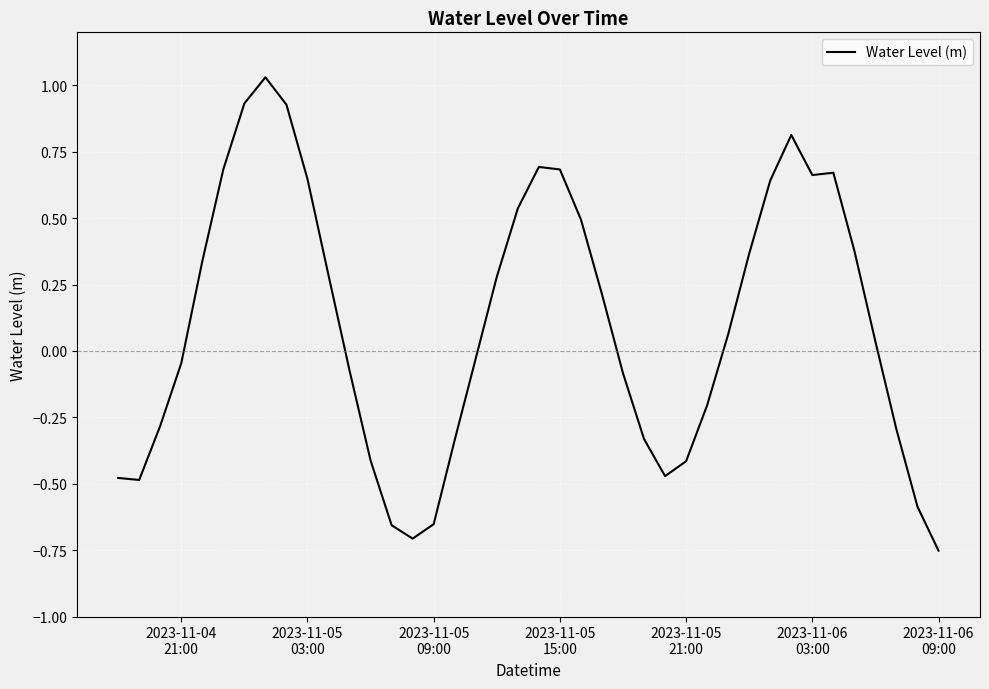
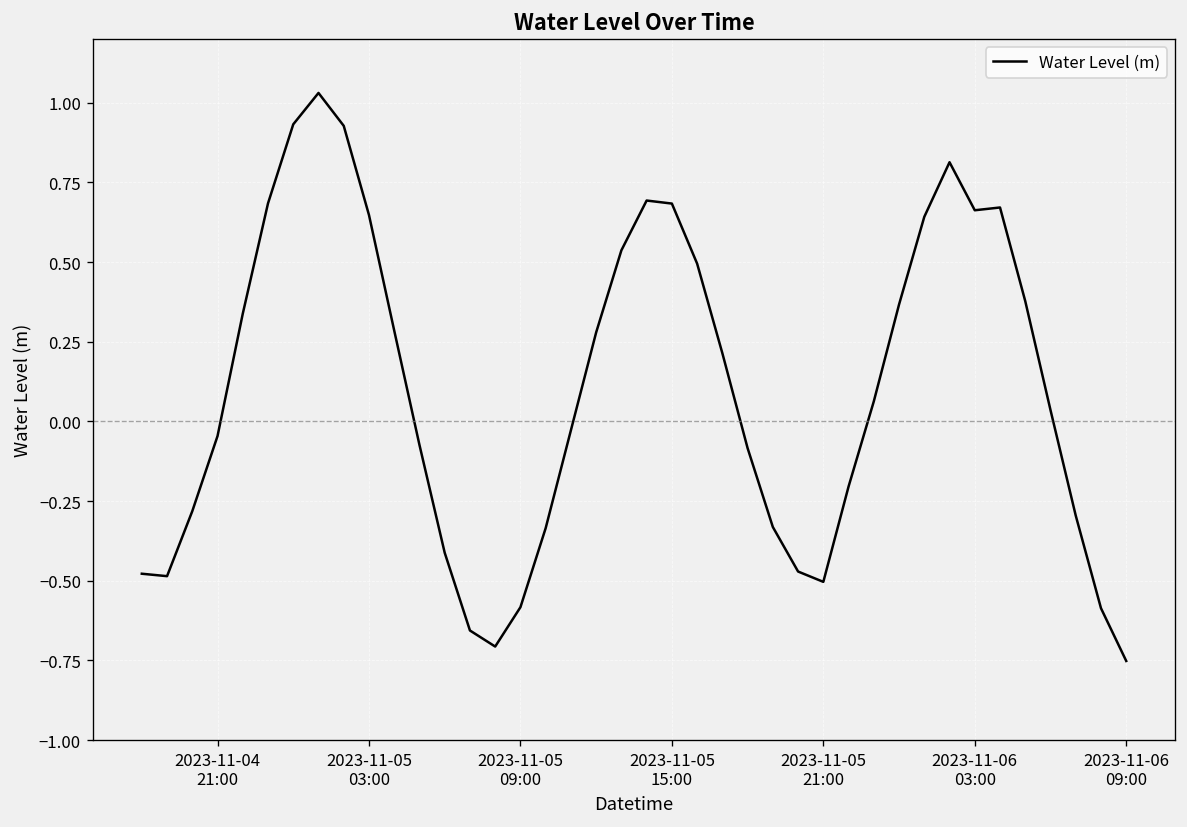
2023-11-05 09:00: -0.65 -> -0.58
2023-11-05 21:00: -0.42 -> -0.50
